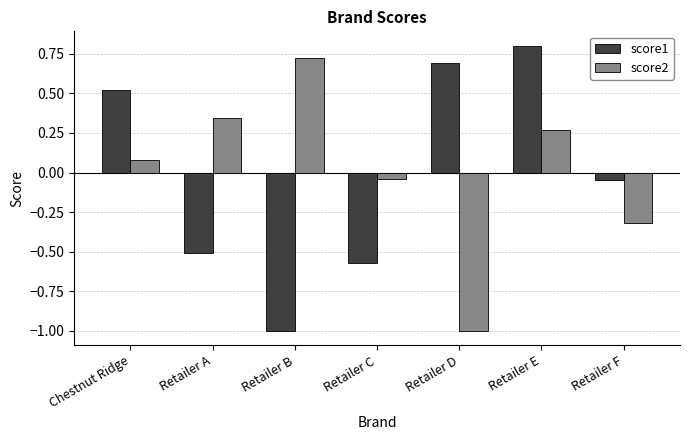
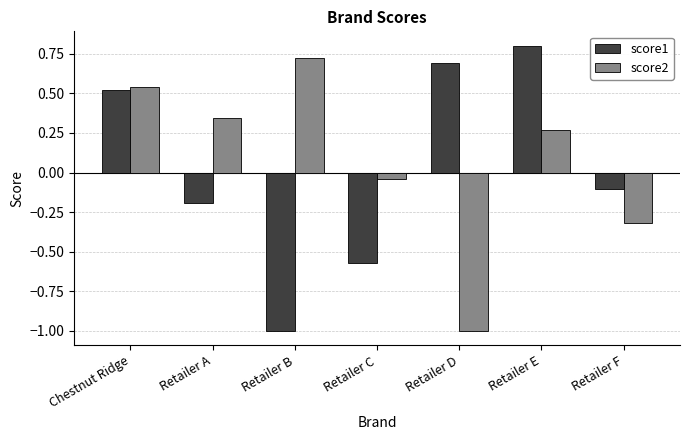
score2, Chestnut Ridge: 0.08 -> 0.54
score1, Retailer A: -0.51 -> -0.19
score1, Retailer F: -0.05 -> -0.10
